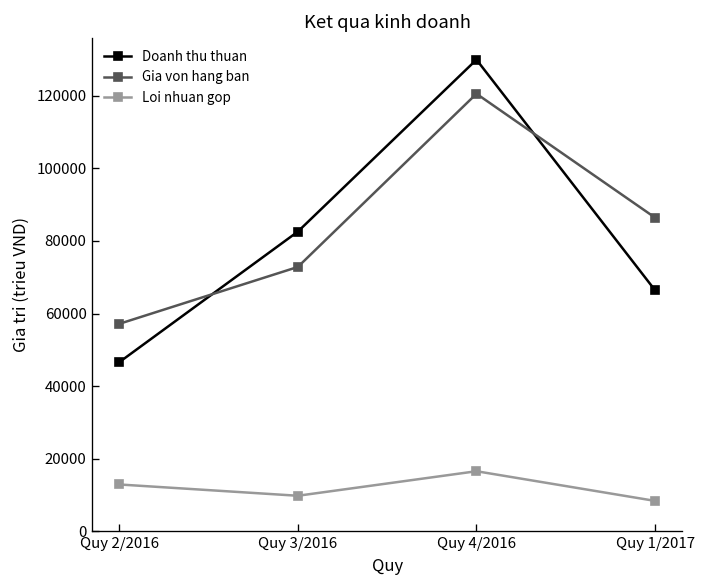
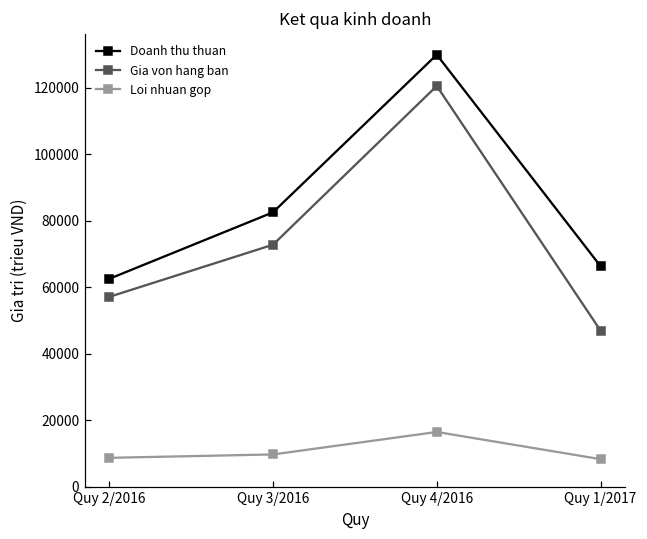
Doanh thu thuan, Quy 2/2016: 47000 -> 63000
Loi nhuan gop, Quy 2/2016: 13000 -> 9000
Gia von hang ban, Quy 1/2017: 86000 -> 47000
